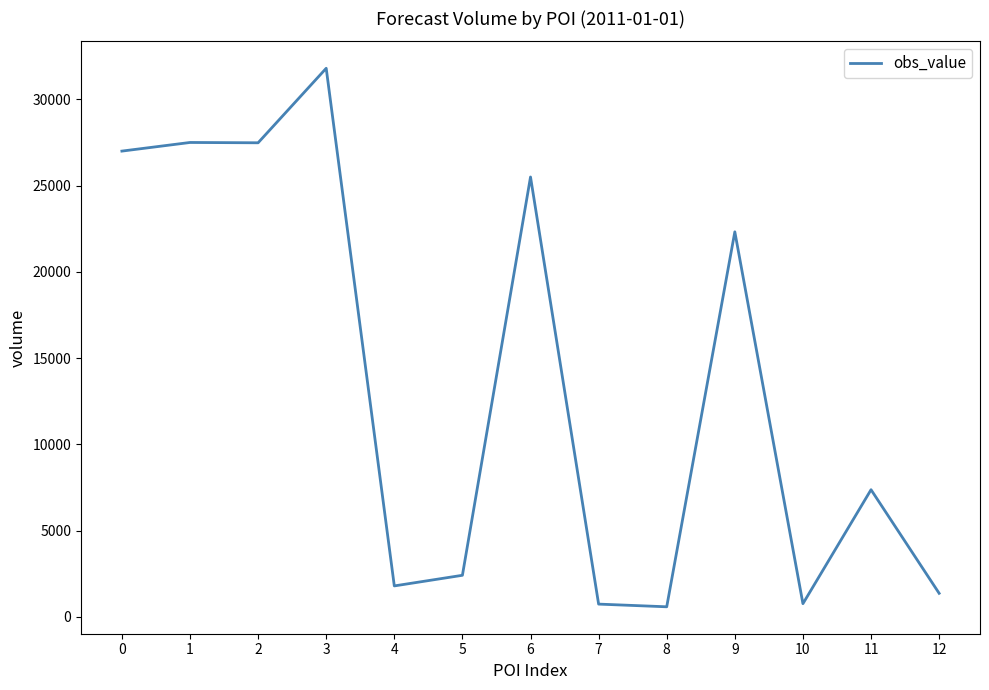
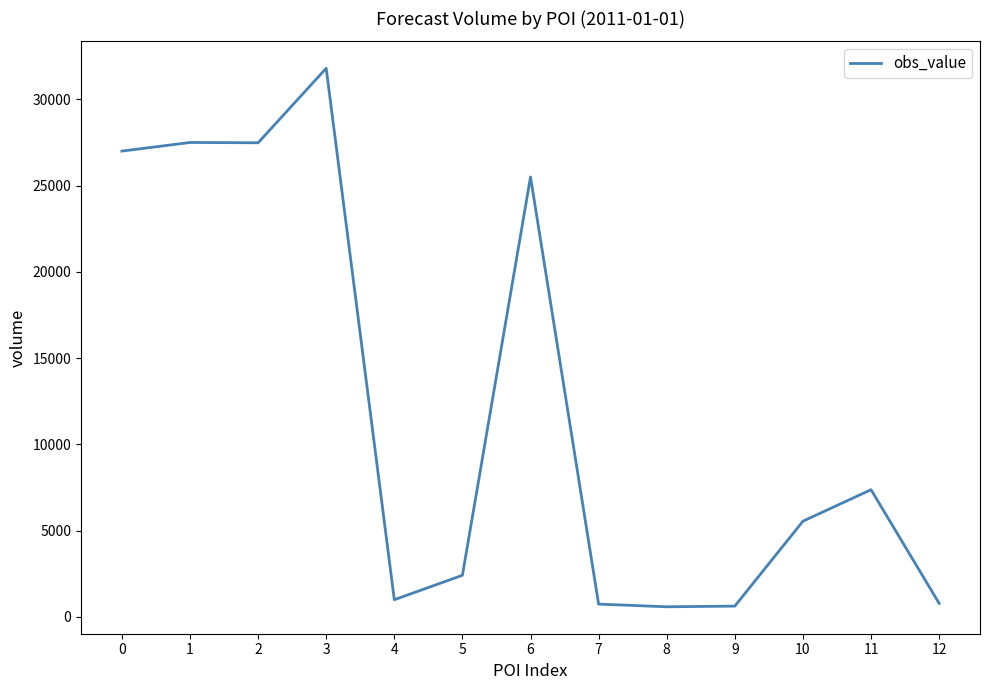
4: 1800 -> 1000
9: 22300 -> 600
10: 800 -> 5600
12: 1400 -> 800
